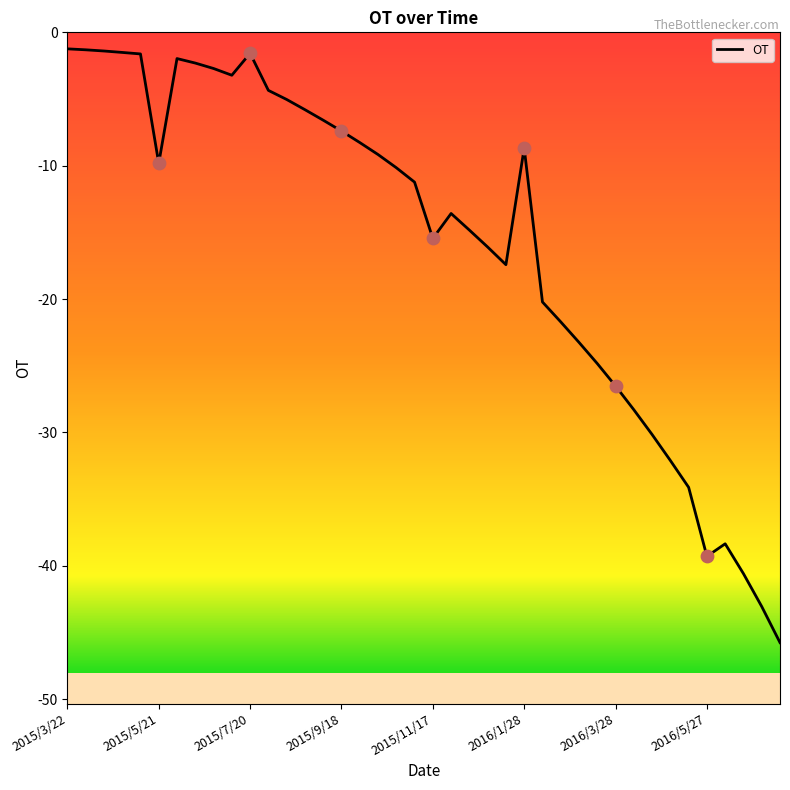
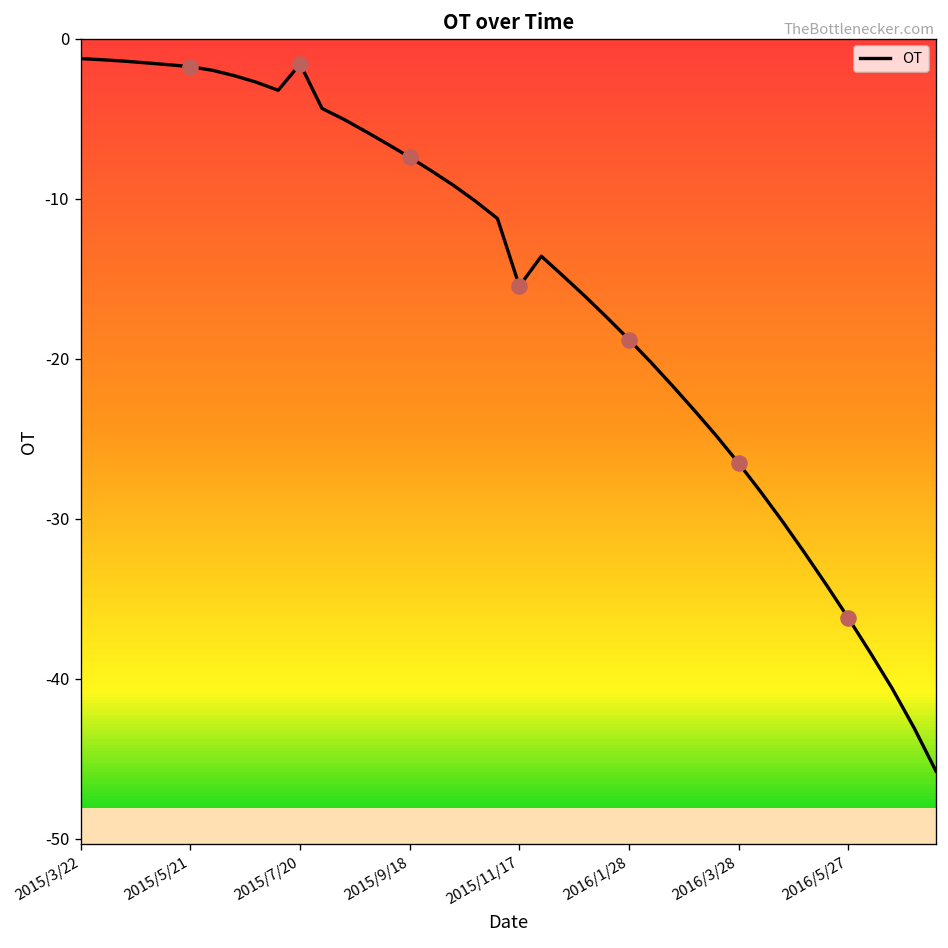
OT, 2015/5/21: -9.8 -> -1.7
OT, 2016/1/28: -8.7 -> -18.8
OT, 2016/5/27: -39.3 -> -36.2
